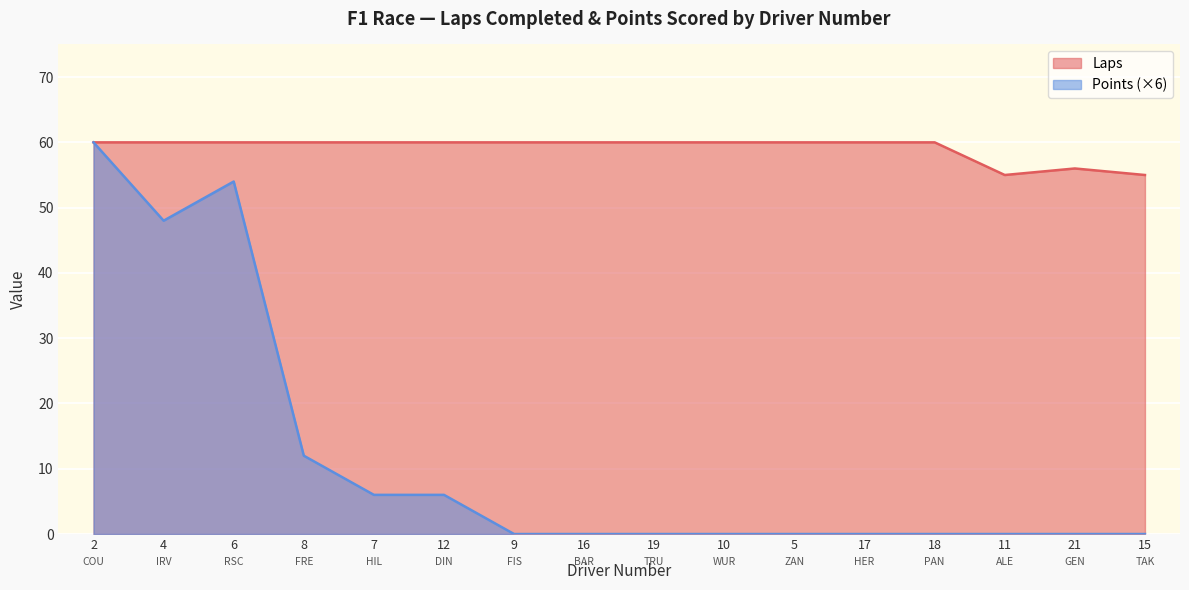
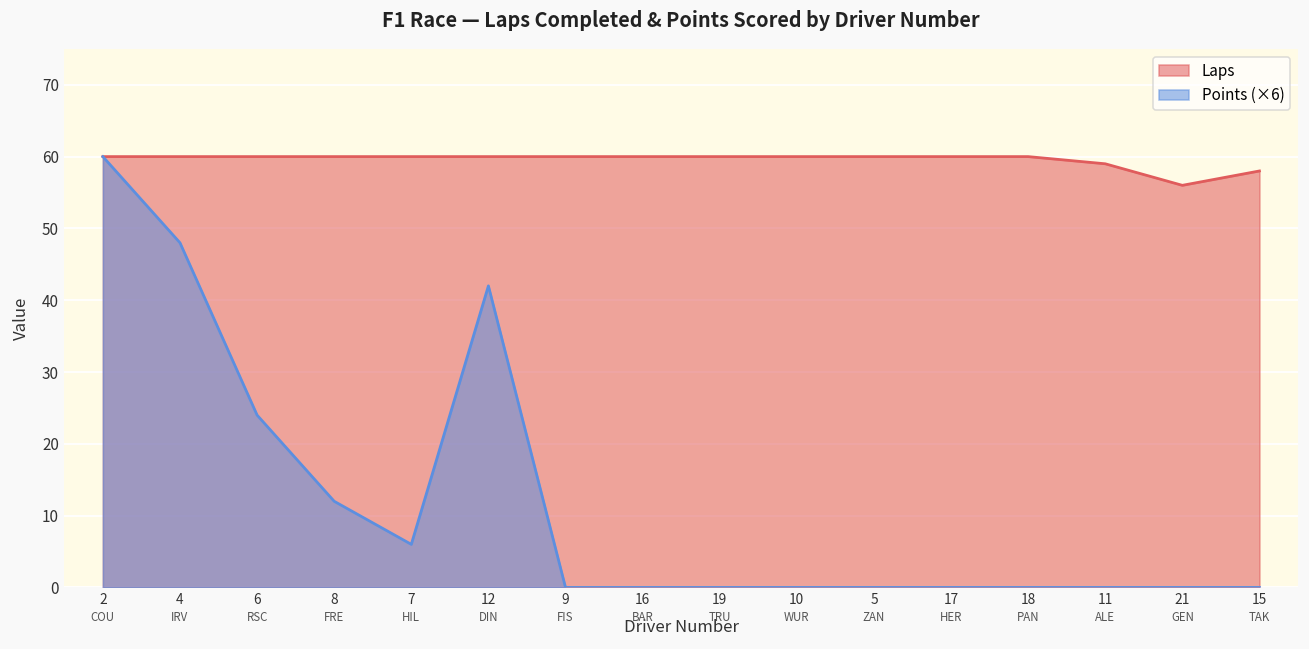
Points (×6), 6: 54 -> 24
Points (×6), 12: 6 -> 42
Laps, 11: 55 -> 59
Laps, 15: 55 -> 58
